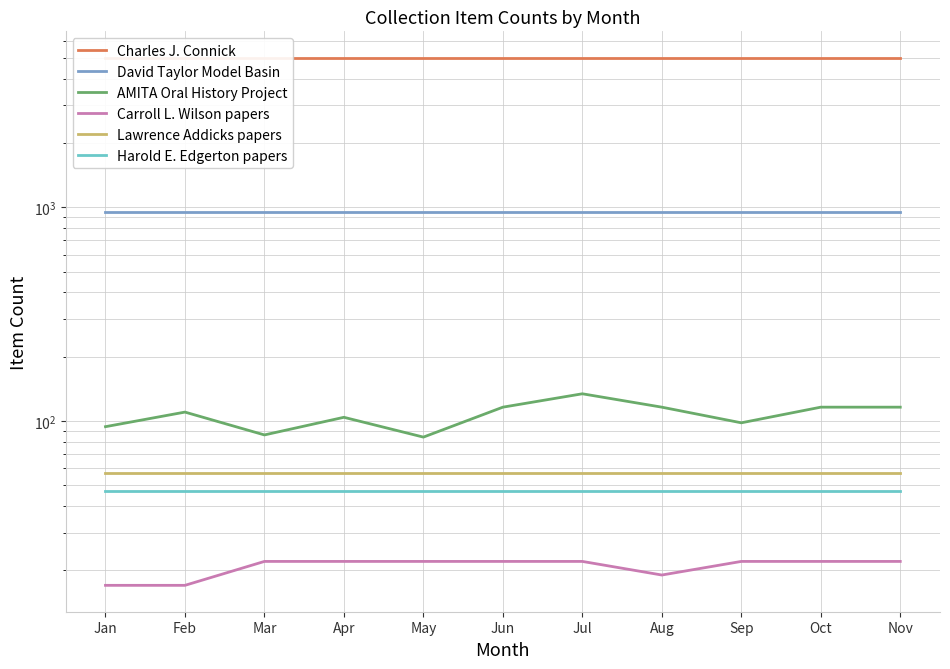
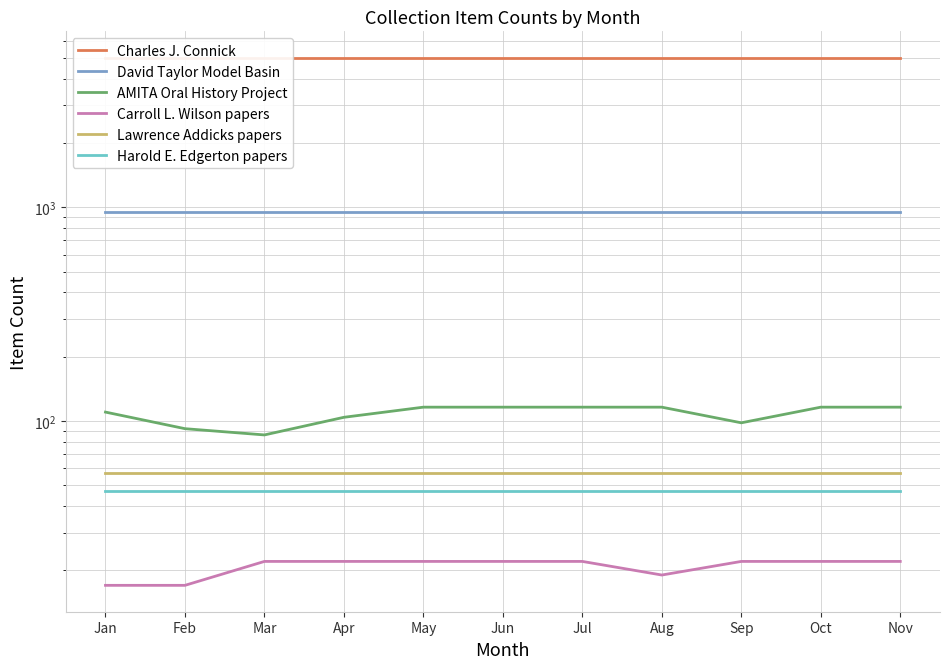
AMITA Oral History Project, Jan: 90 -> 110
AMITA Oral History Project, Feb: 110 -> 92
AMITA Oral History Project, May: 84 -> 120
AMITA Oral History Project, Jul: 130 -> 120
